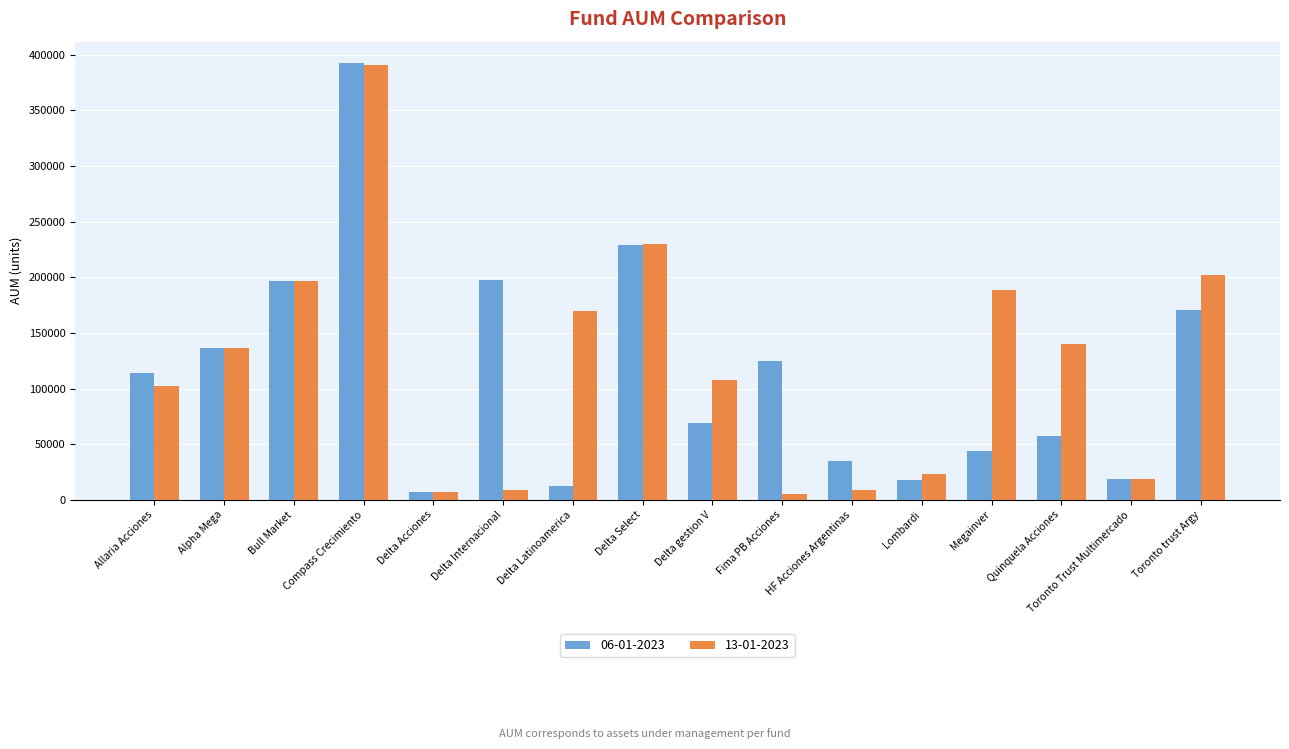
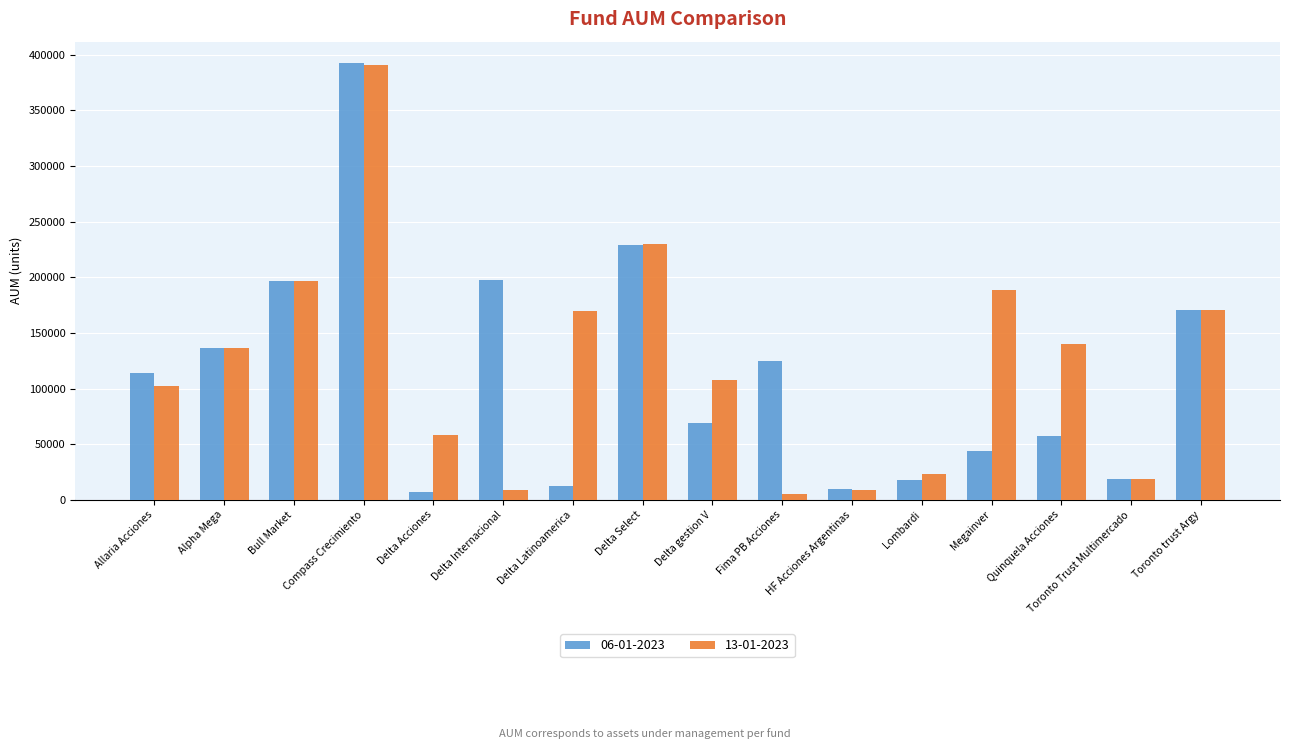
13-01-2023, Delta Acciones: 7000 -> 58000
06-01-2023, HF Acciones Argentinas: 35000 -> 10000
13-01-2023, Toronto trust Argy: 202000 -> 171000
